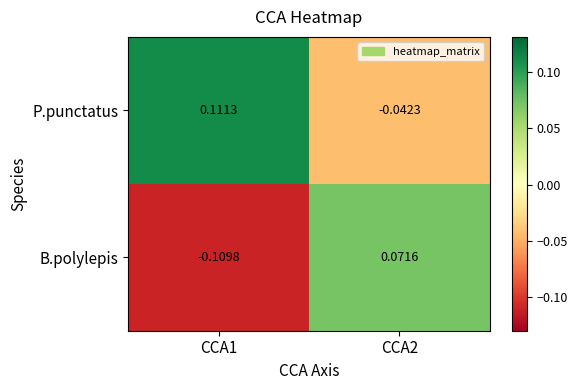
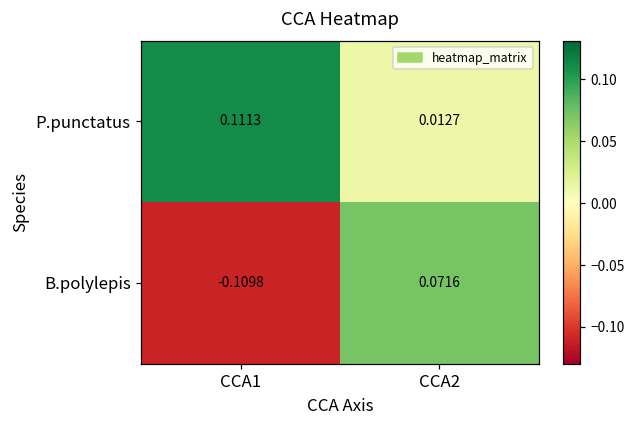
P.punctatus, CCA2: -0.0423 -> 0.0127
